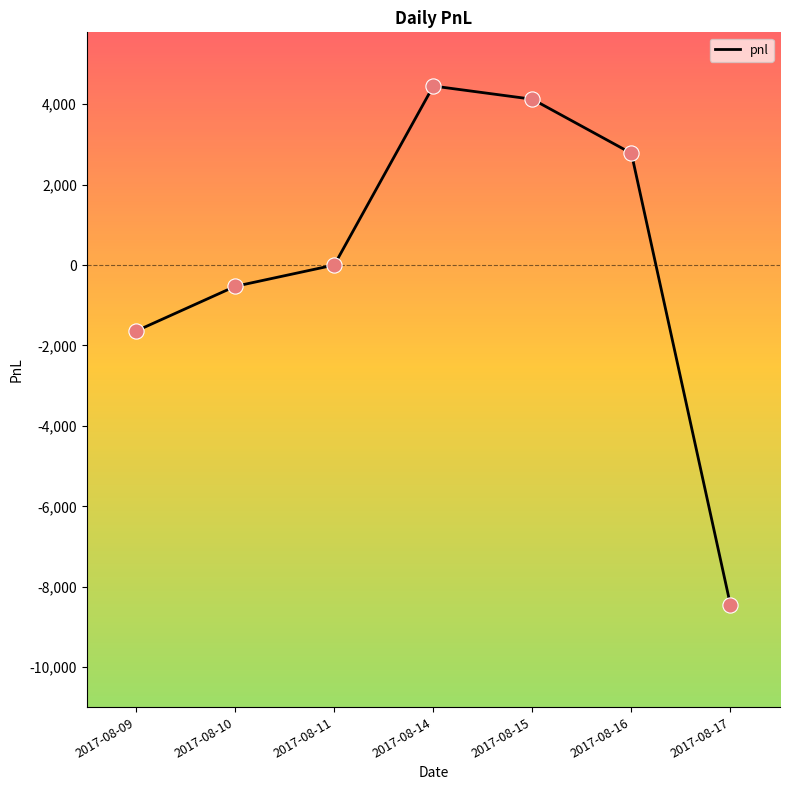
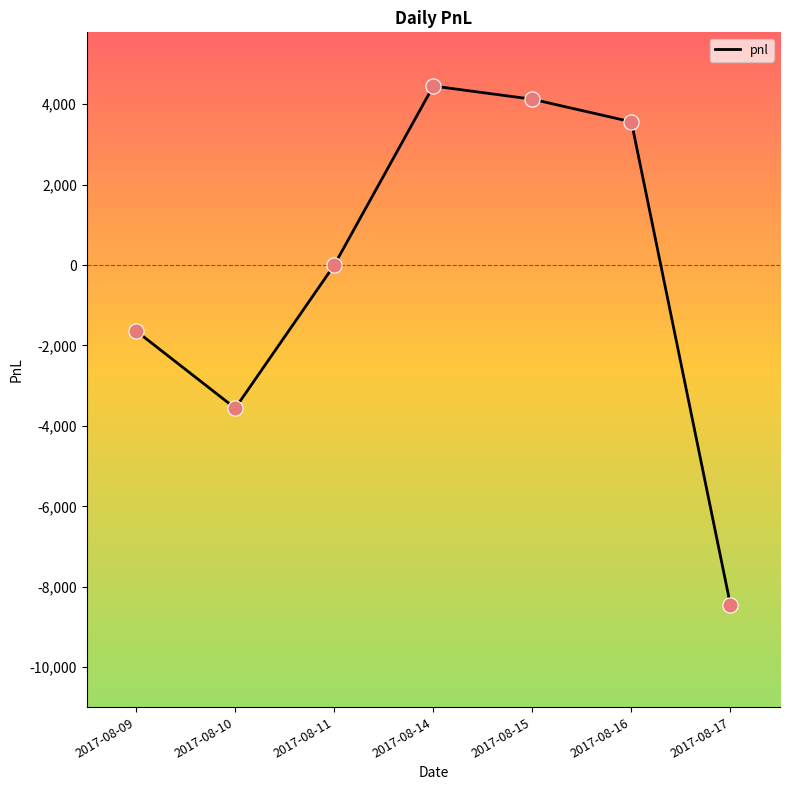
2017-08-10: -500 -> -3,600
2017-08-16: 2,800 -> 3,600
